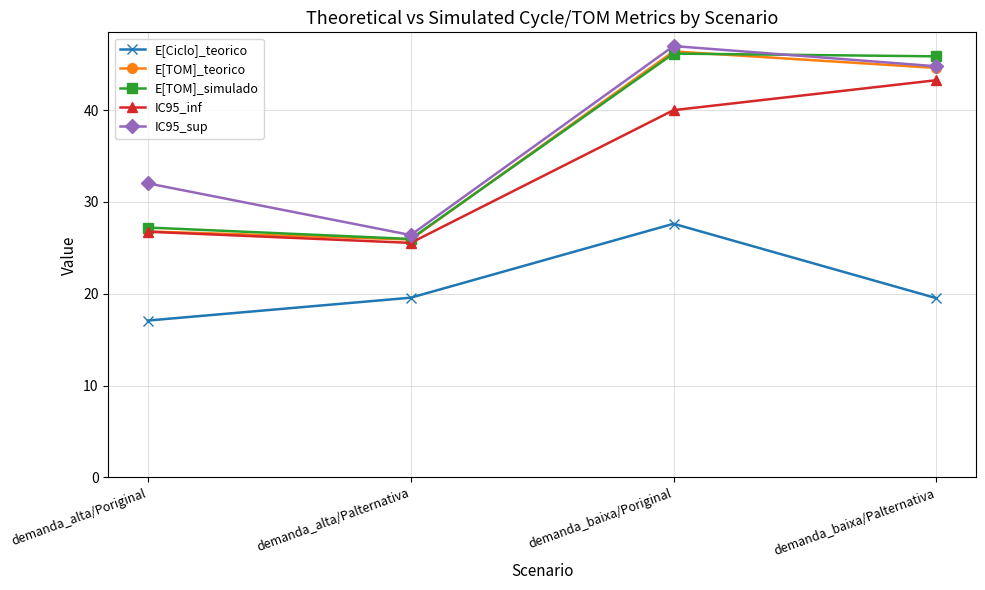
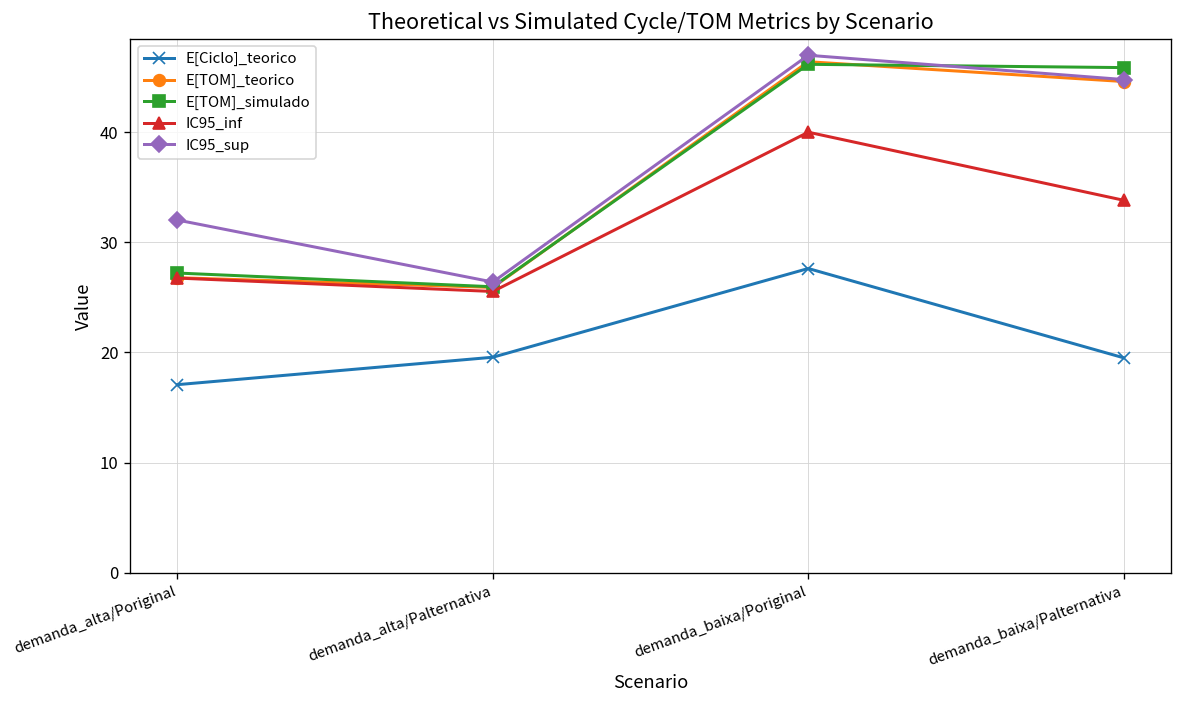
IC95_inf, demanda_baixa/Palternativa: 43 -> 34
